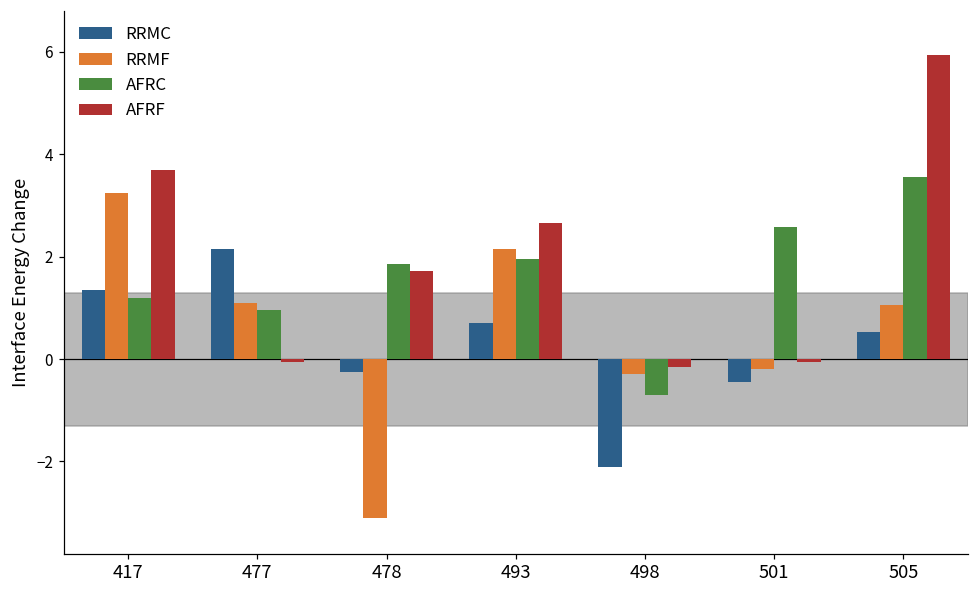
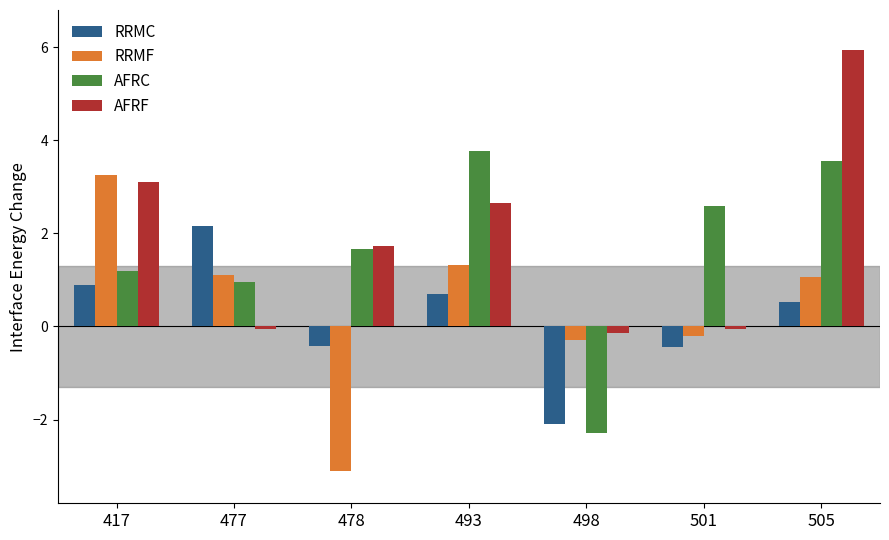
RRMC, 417: 1.4 -> 0.9
AFRF, 417: 3.7 -> 3.1
RRMC, 478: -0.3 -> -0.4
AFRC, 478: 1.9 -> 1.7
RRMF, 493: 2.2 -> 1.3
AFRC, 493: 2.0 -> 3.8
AFRC, 498: -0.7 -> -2.3
